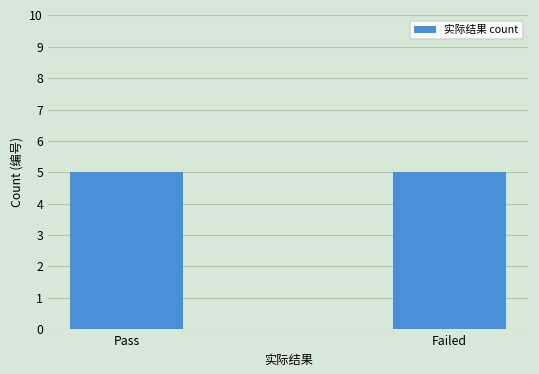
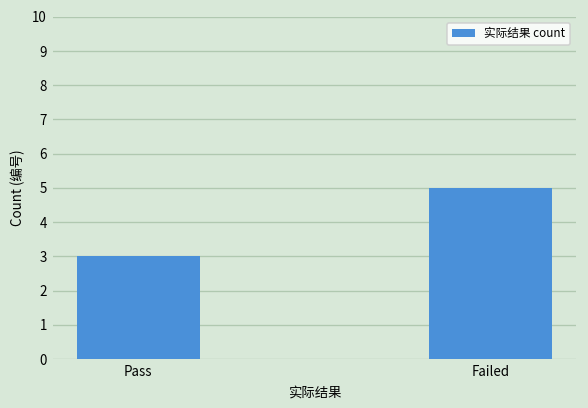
Pass: 5 -> 3
